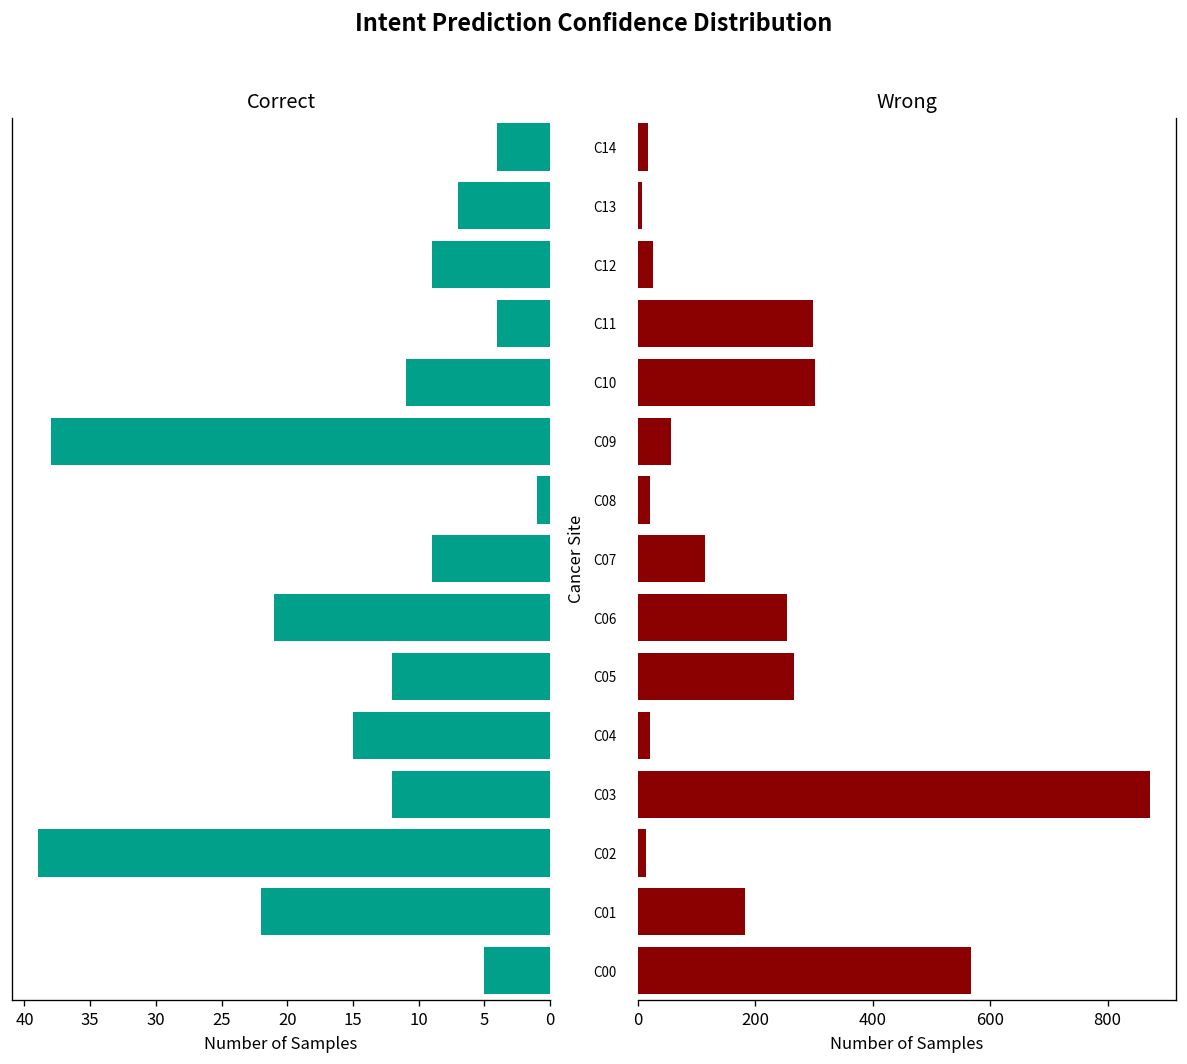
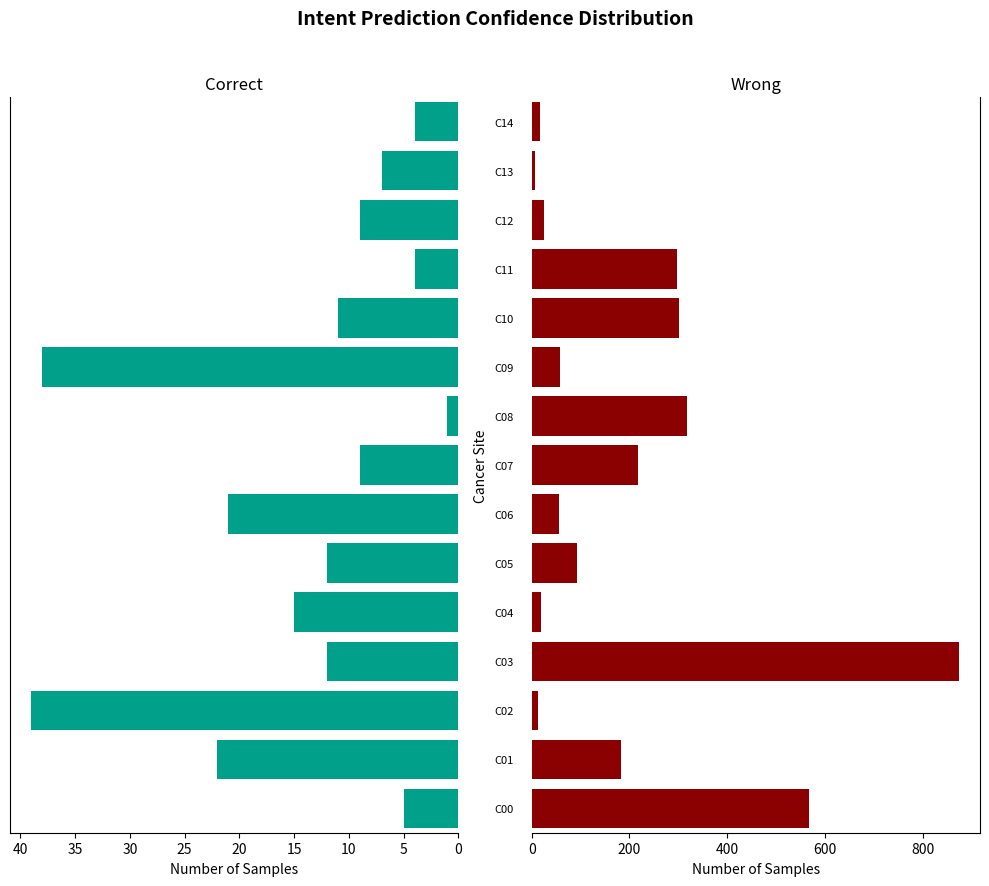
Wrong, C08: 20 -> 320
Wrong, C07: 110 -> 220
Wrong, C06: 250 -> 60
Wrong, C05: 270 -> 90
